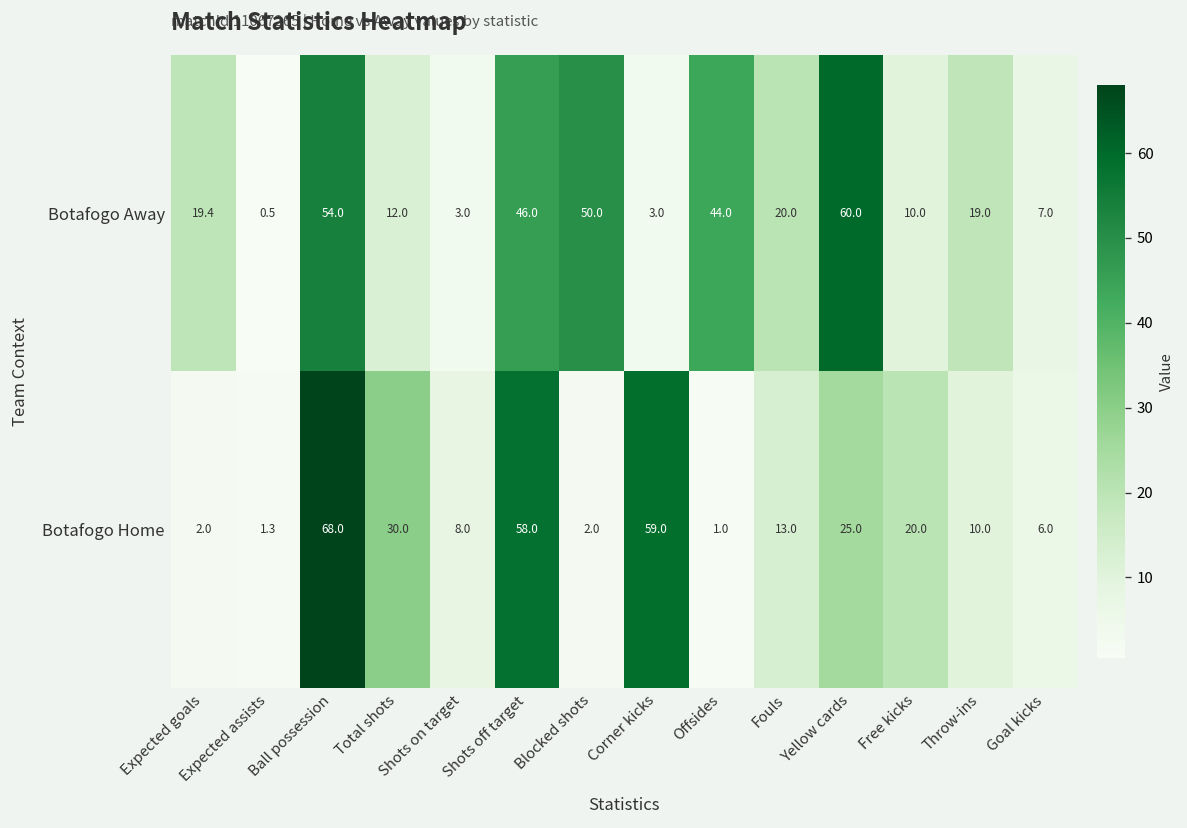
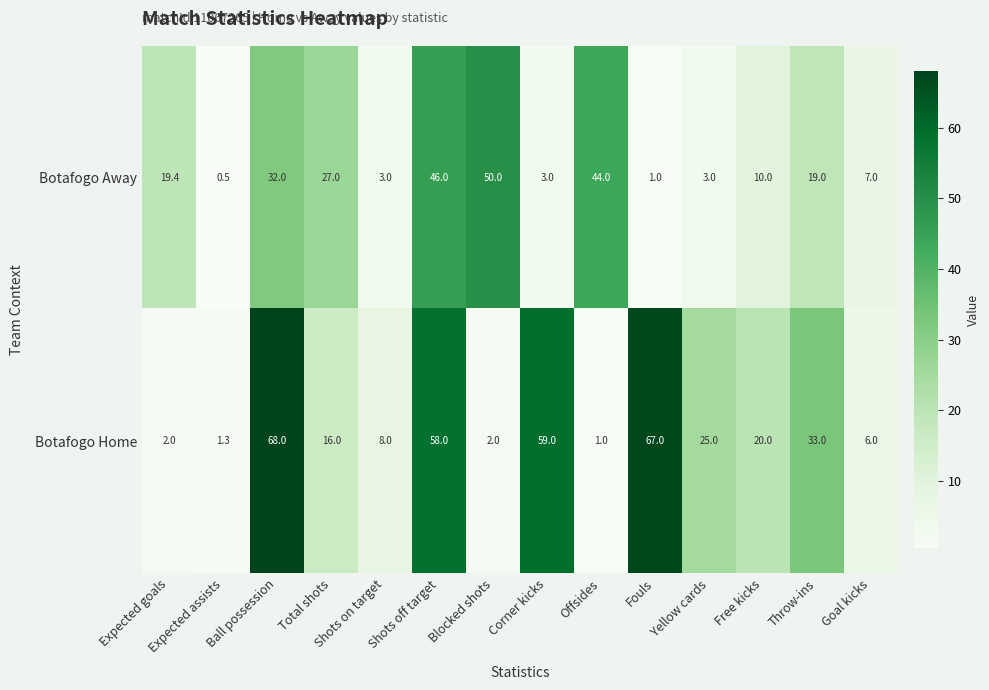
Botafogo Away, Ball possession: 54.0 -> 32.0
Botafogo Away, Total shots: 12.0 -> 27.0
Botafogo Away, Fouls: 20.0 -> 1.0
Botafogo Away, Yellow cards: 60.0 -> 3.0
Botafogo Home, Total shots: 30.0 -> 16.0
Botafogo Home, Fouls: 13.0 -> 67.0
Botafogo Home, Throw-ins: 10.0 -> 33.0
